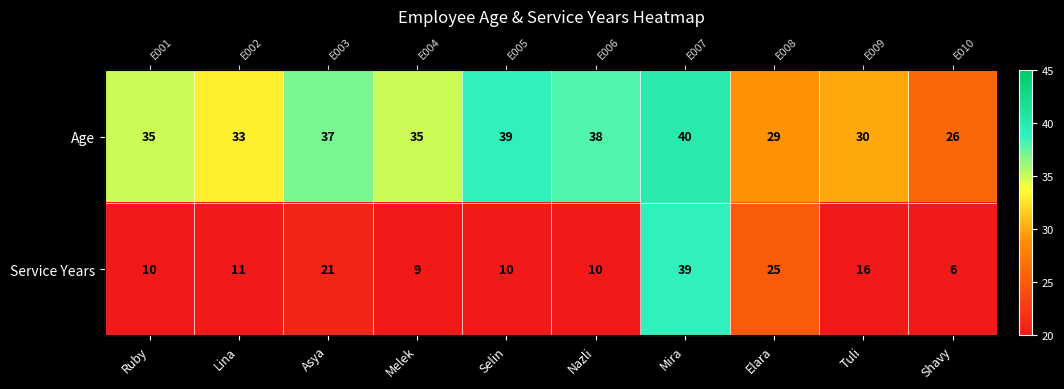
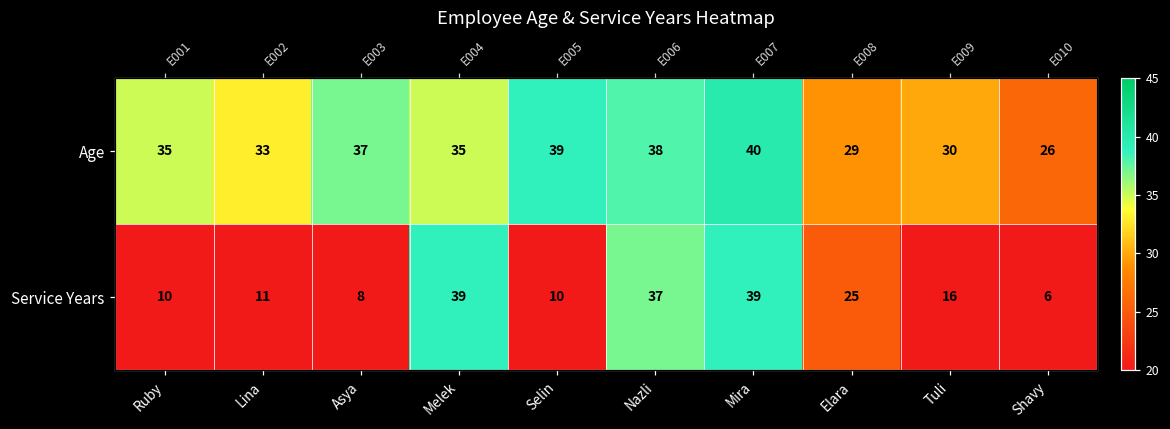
Service Years, Asya: 21 -> 8
Service Years, Melek: 9 -> 39
Service Years, Nazli: 10 -> 37
